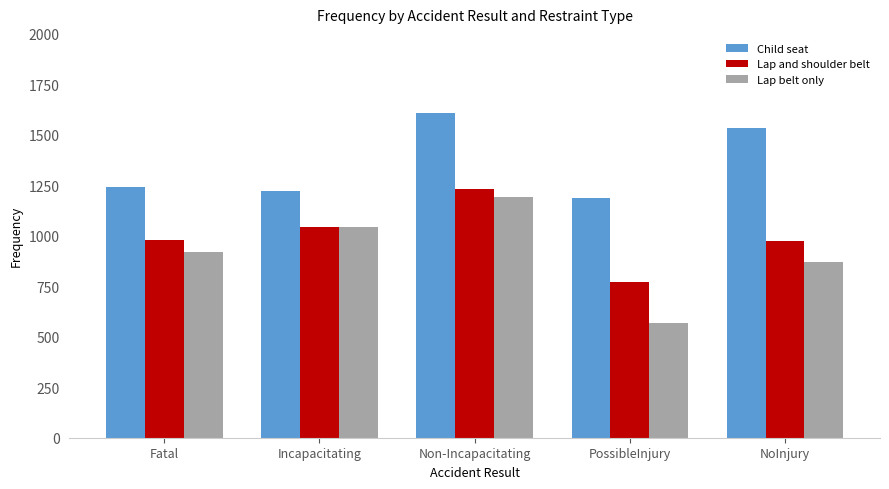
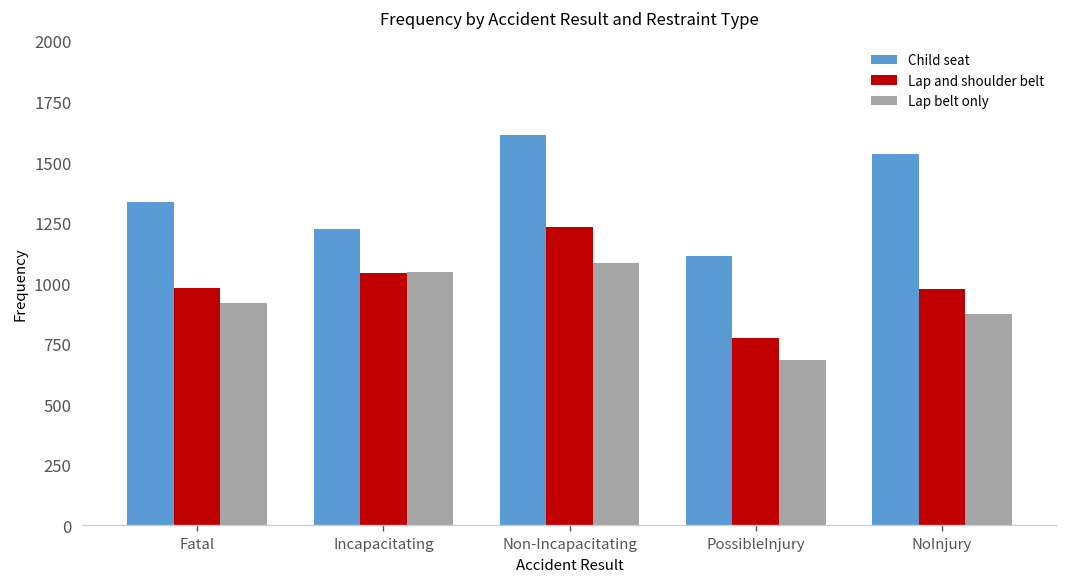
Child seat, Fatal: 1240 -> 1340
Lap belt only, Non-Incapacitating: 1190 -> 1080
Child seat, PossibleInjury: 1190 -> 1110
Lap belt only, PossibleInjury: 570 -> 680
